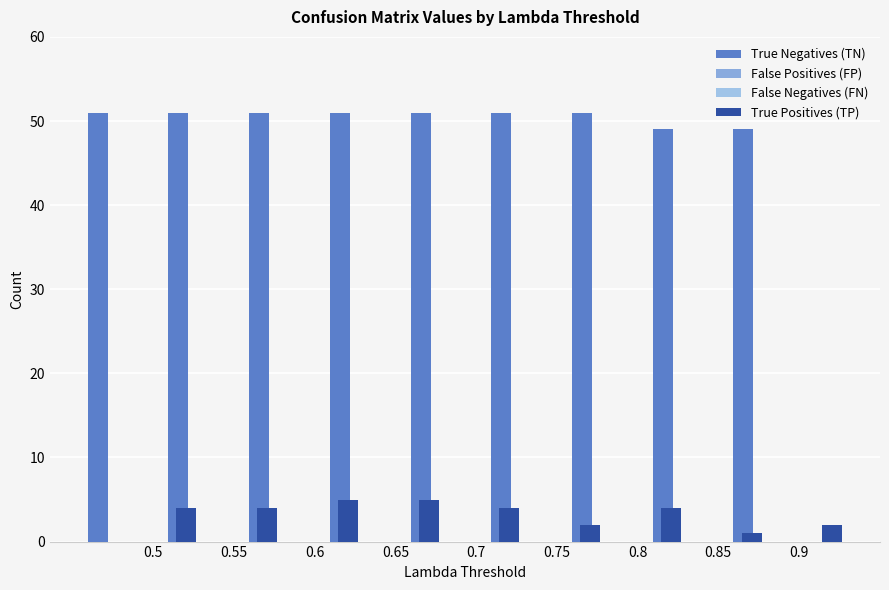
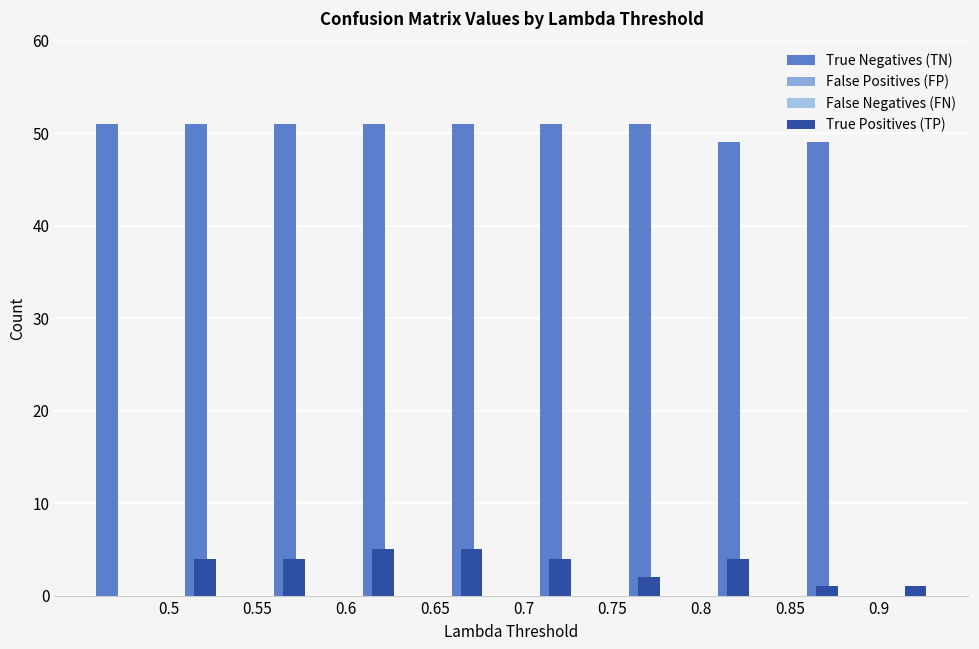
True Positives (TP), 0.9: 2 -> 1
